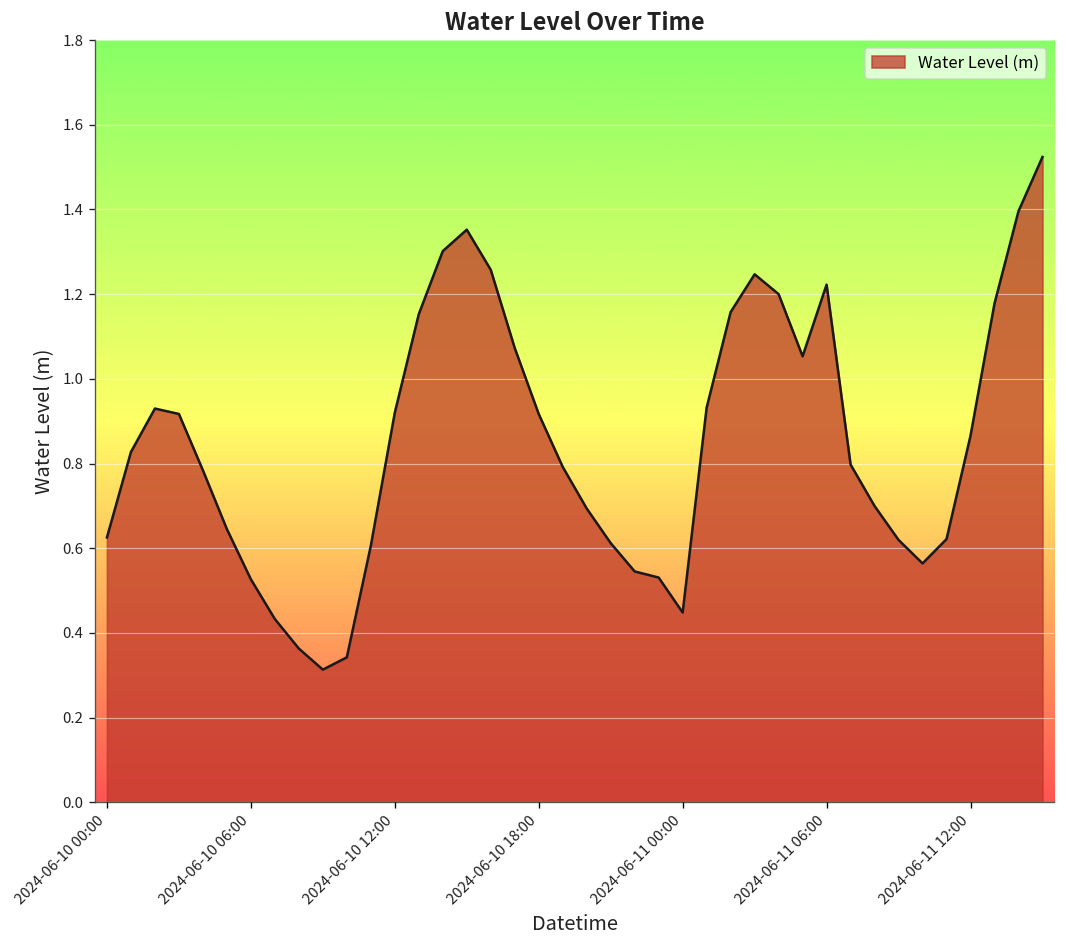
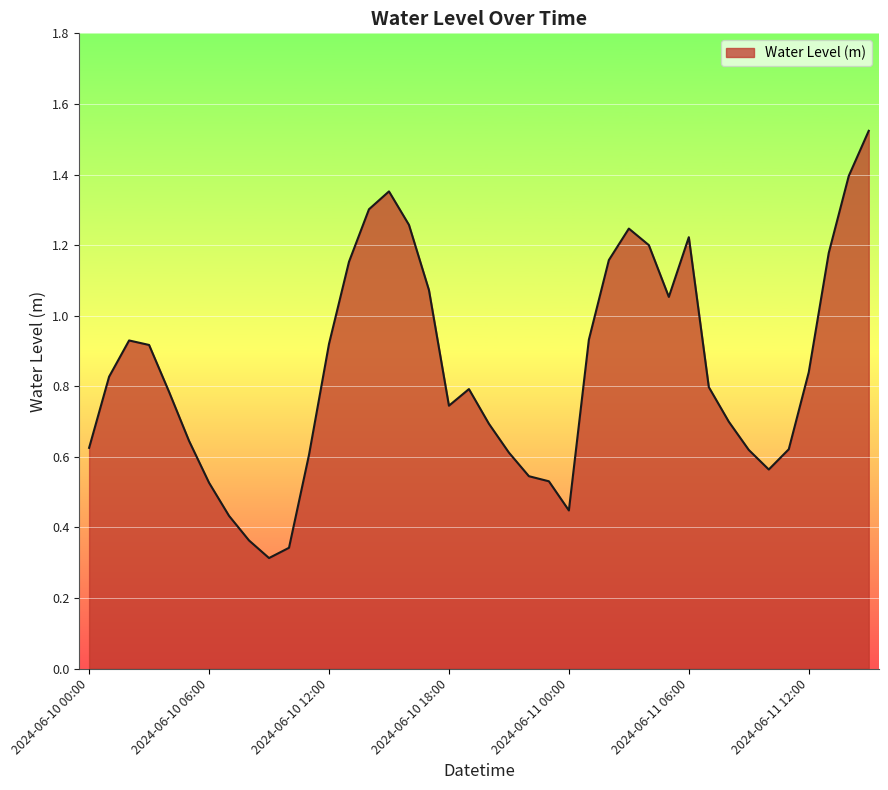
2024-06-10 18:00: 0.92 -> 0.74
2024-06-11 12:00: 0.87 -> 0.84
